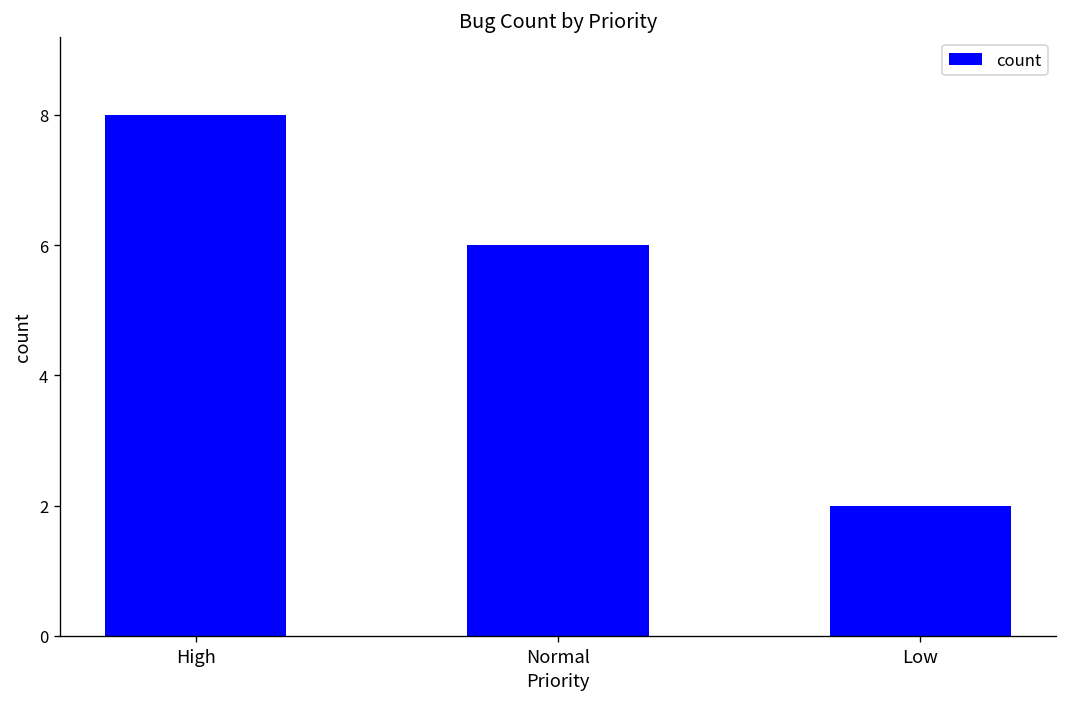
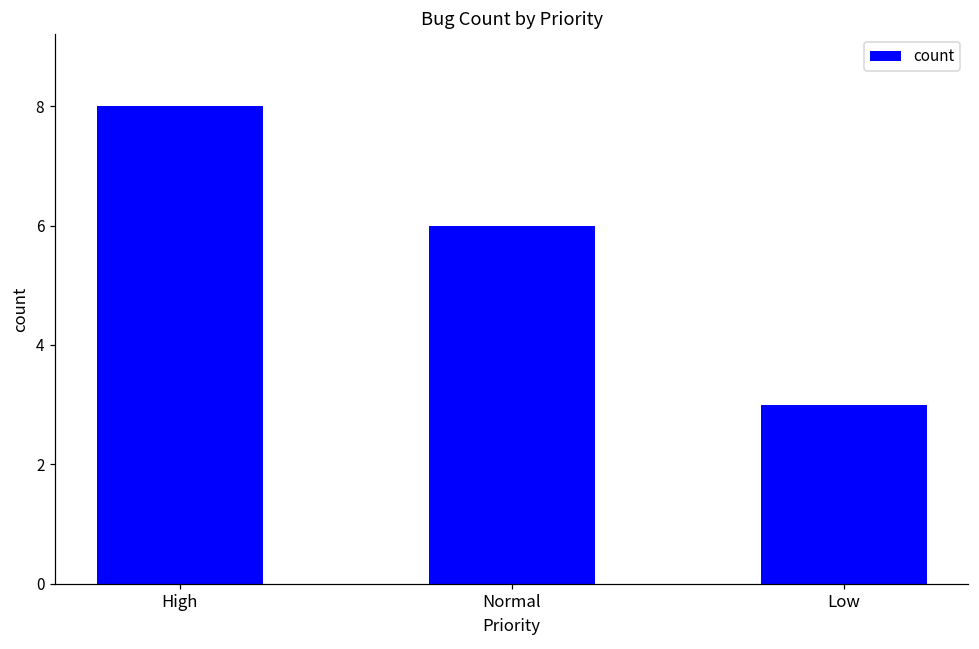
Low: 2 -> 3
